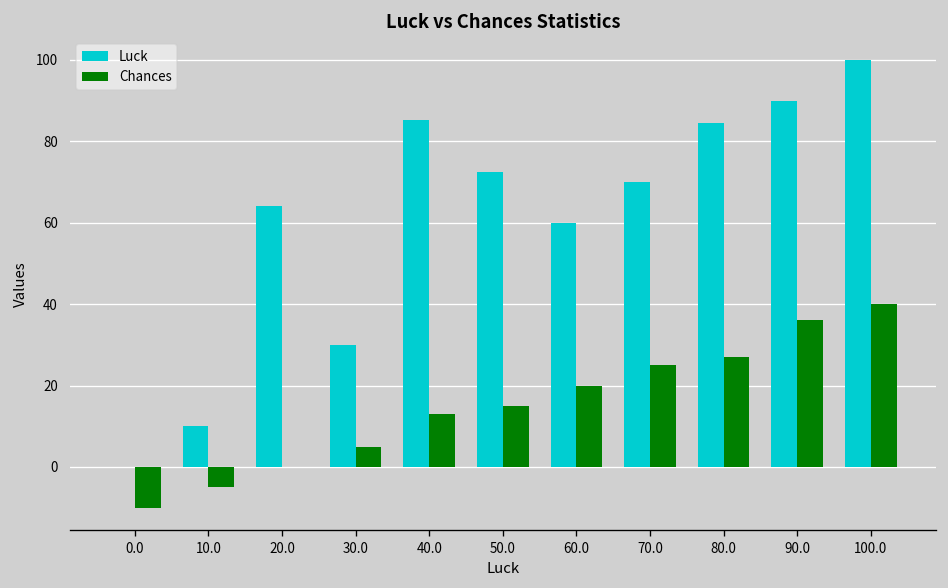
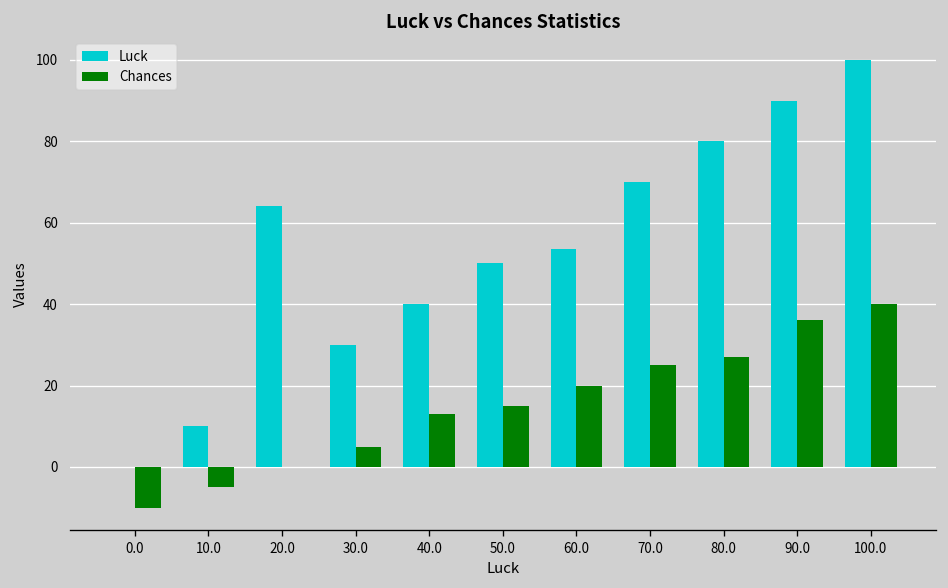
Luck, 40.0: 85 -> 40
Luck, 50.0: 72 -> 50
Luck, 60.0: 60 -> 54
Luck, 80.0: 85 -> 80
